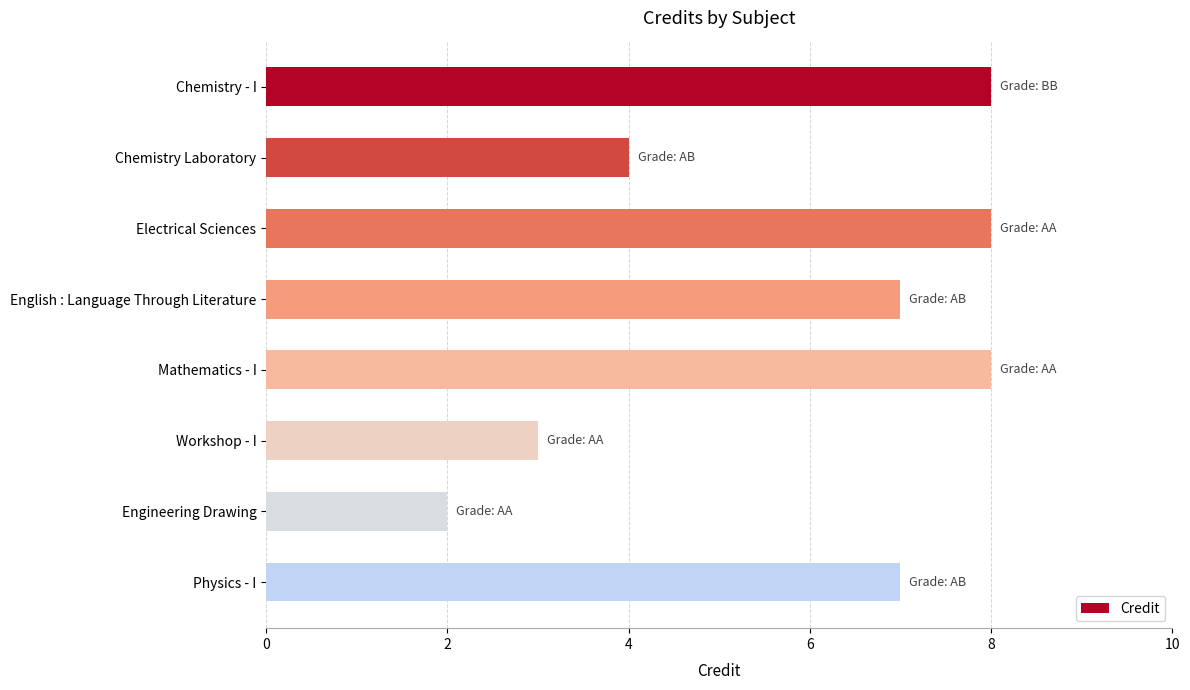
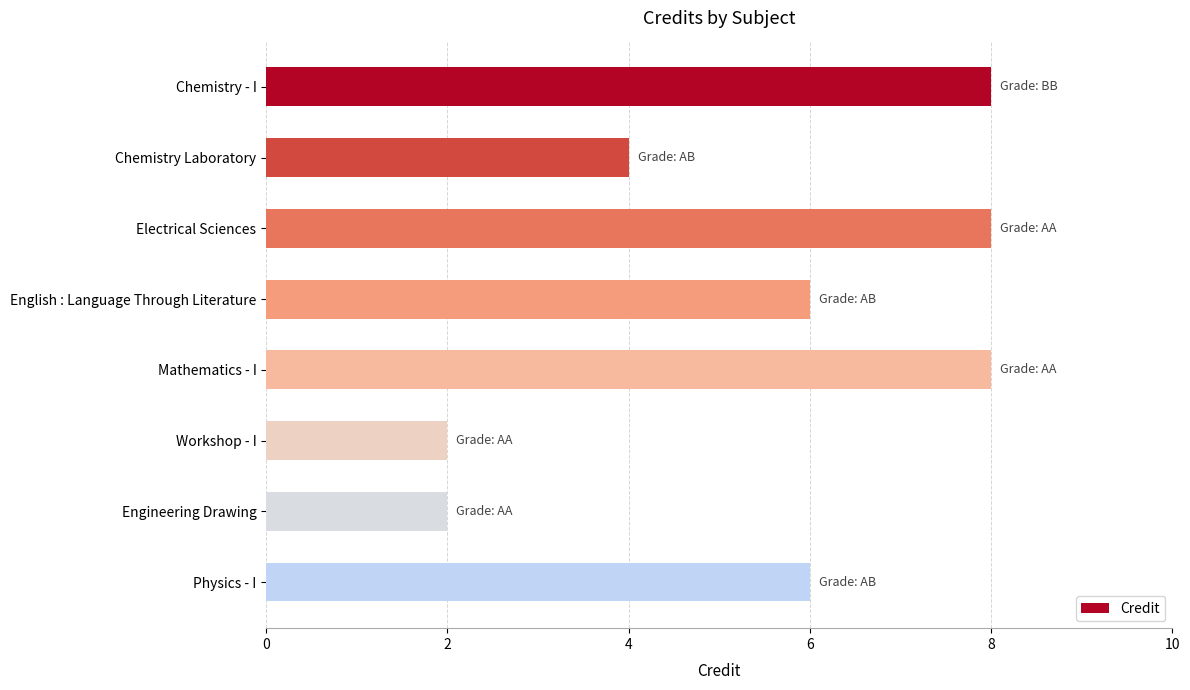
English : Language Through Literature: 7 -> 6
Workshop - I: 3 -> 2
Physics - I: 7 -> 6
